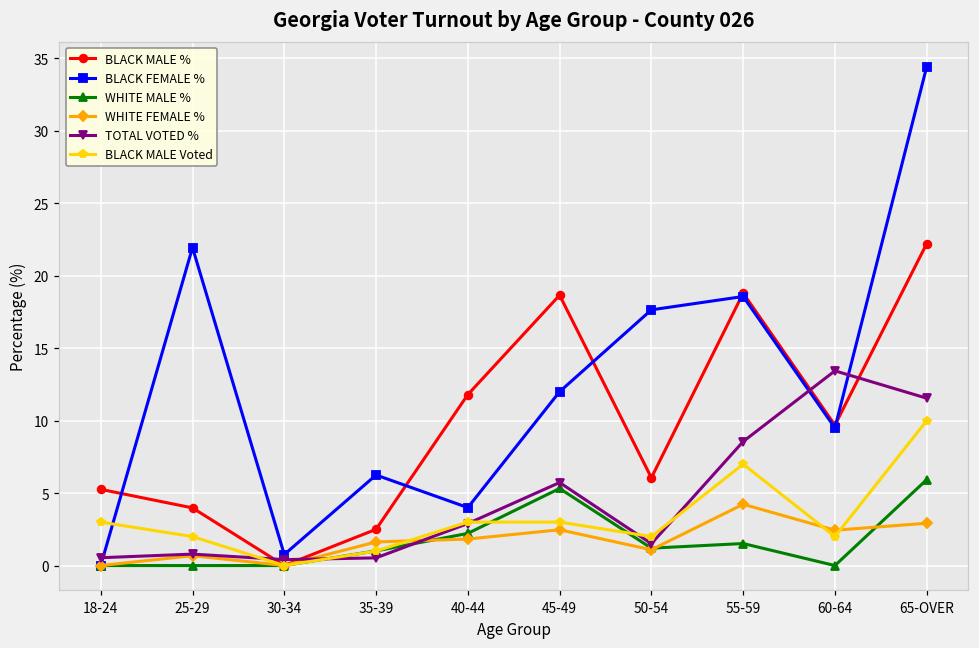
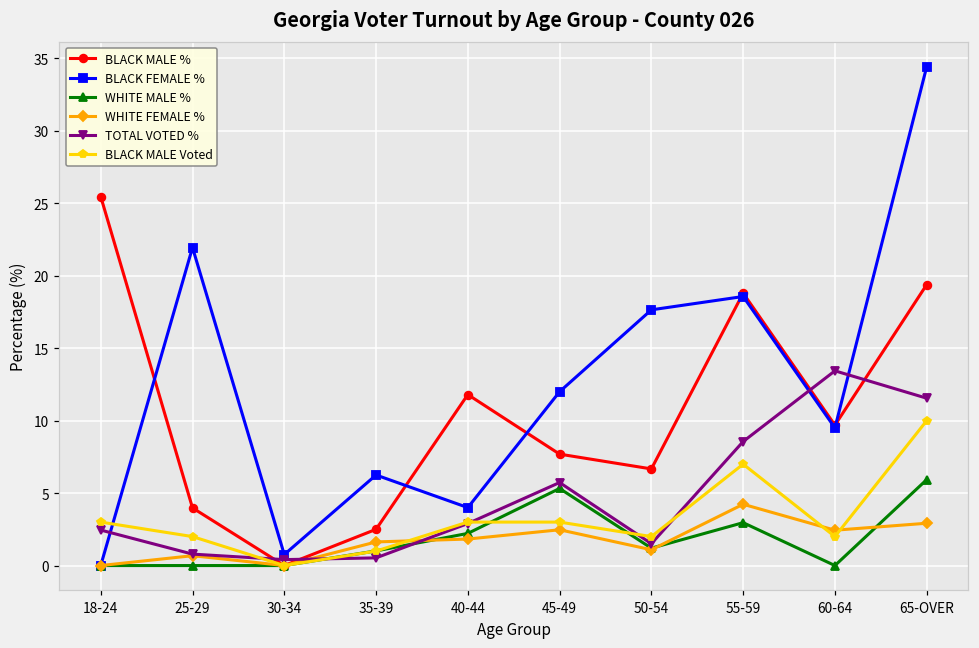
BLACK MALE %, 18-24: 5.3 -> 25.5
TOTAL VOTED %, 18-24: 0.5 -> 2.5
BLACK MALE %, 45-49: 18.7 -> 7.7
BLACK MALE %, 50-54: 6.1 -> 6.7
WHITE MALE %, 55-59: 1.5 -> 3.0
BLACK MALE %, 65-OVER: 22.2 -> 19.4
